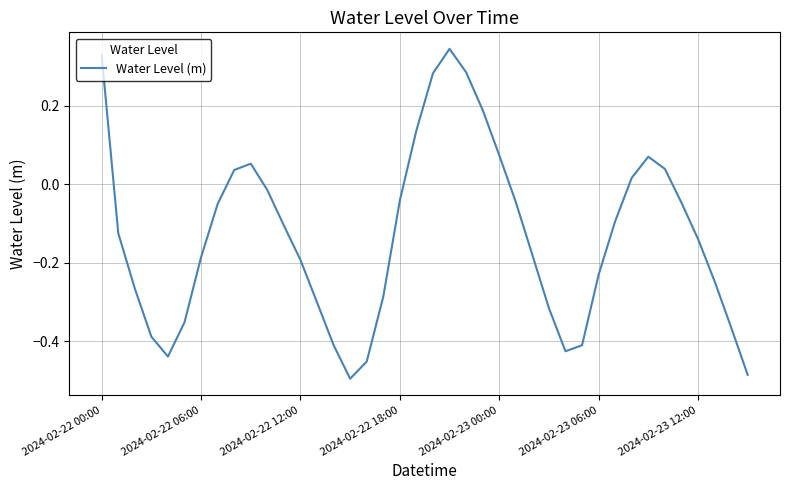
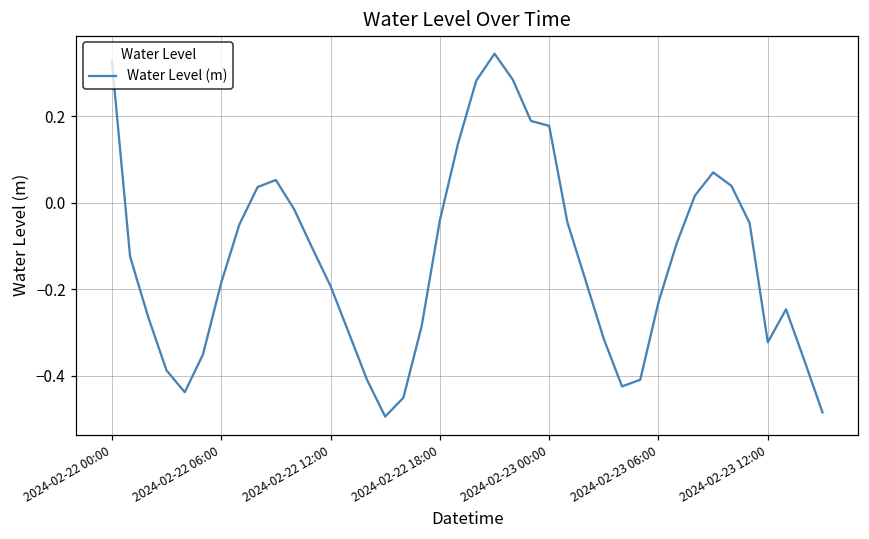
2024-02-23 00:00: 0.07 -> 0.18
2024-02-23 12:00: -0.14 -> -0.32
